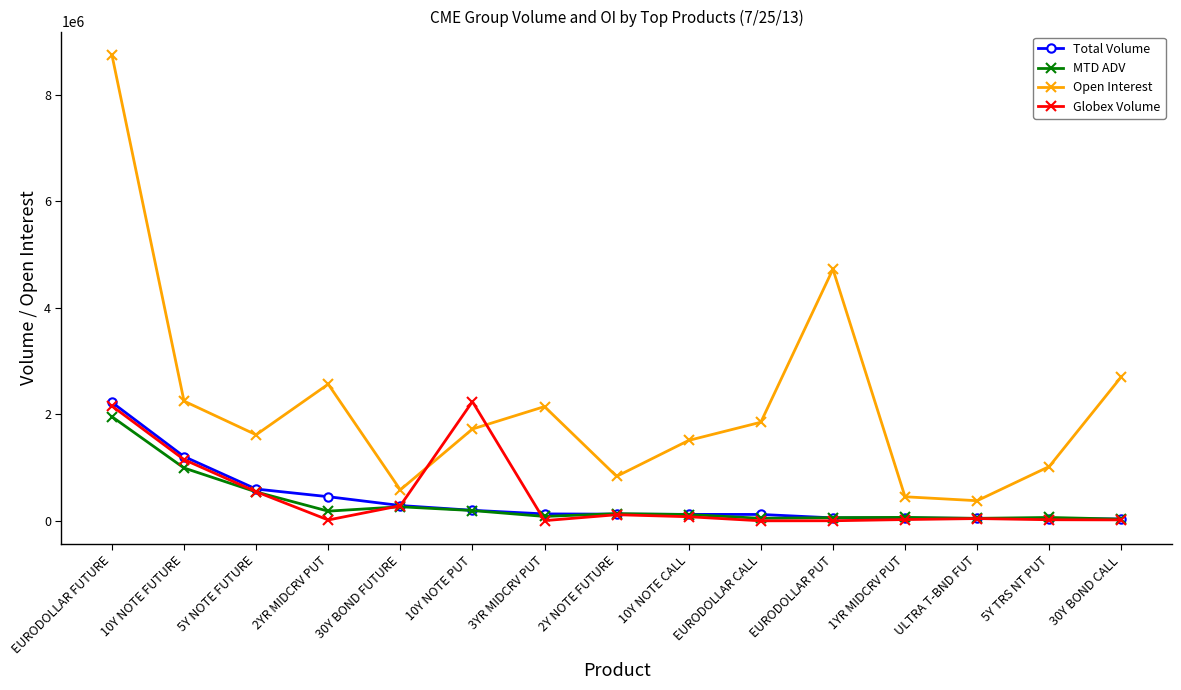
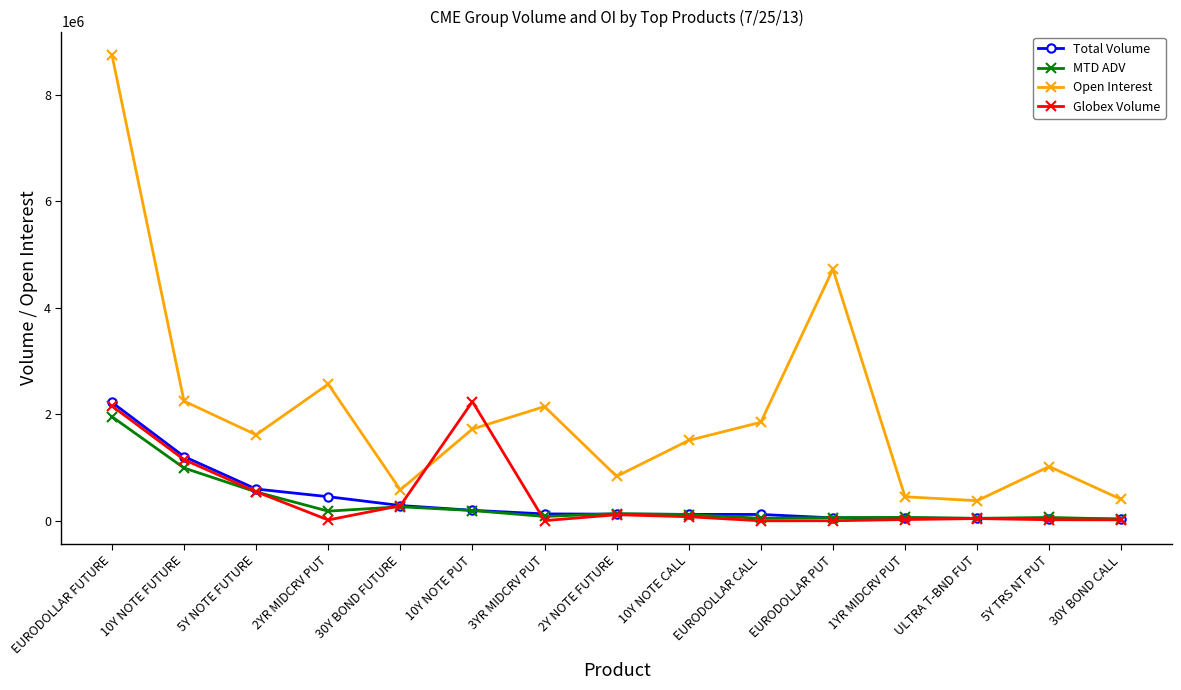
Open Interest, 30Y BOND CALL: 2700000 -> 400000
